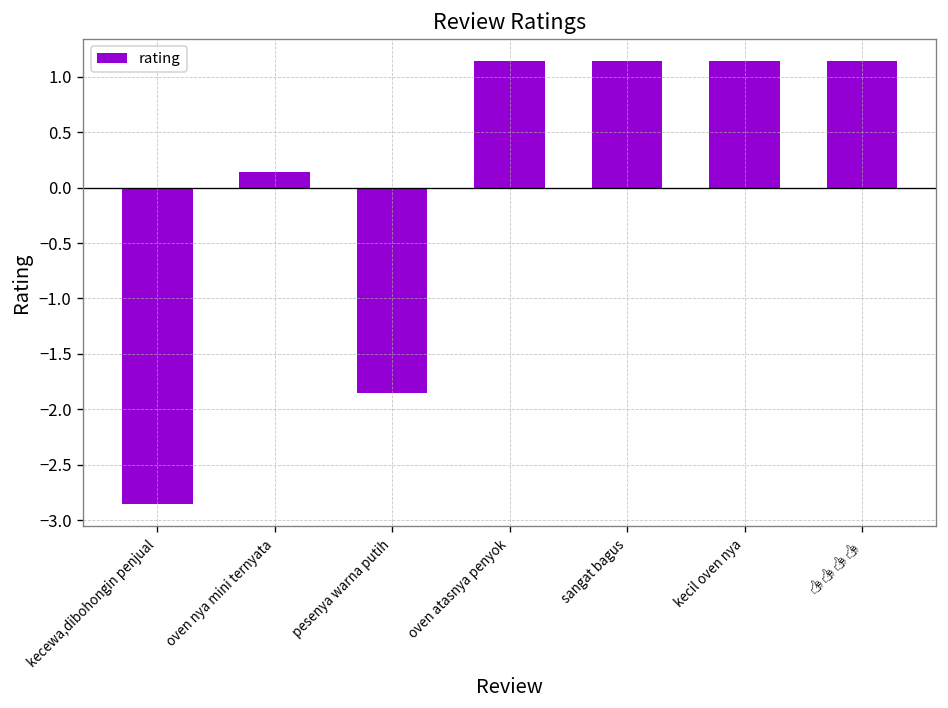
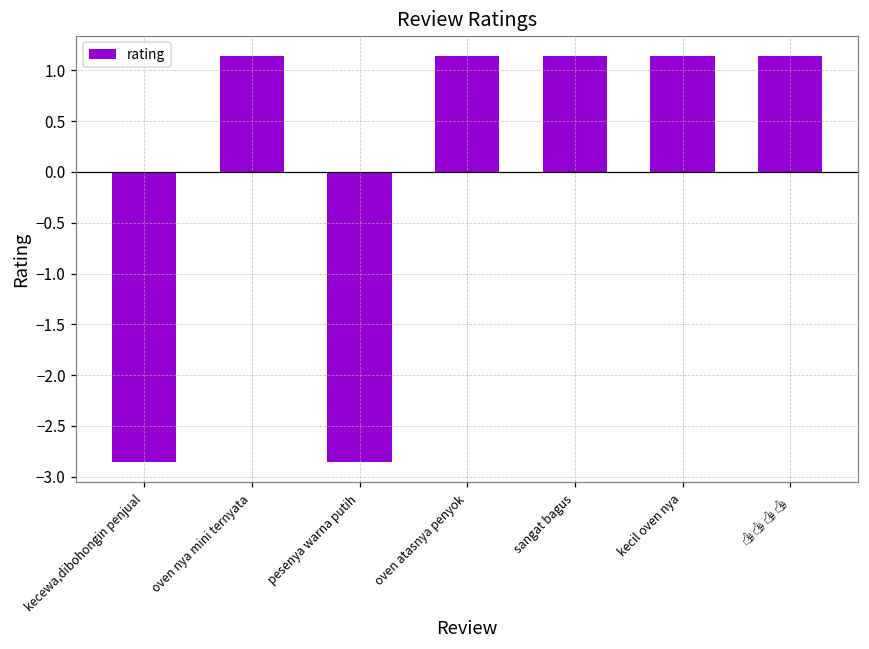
oven nya mini ternyata: 0.1 -> 1.1
pesenya warna putih: -1.9 -> -2.9
